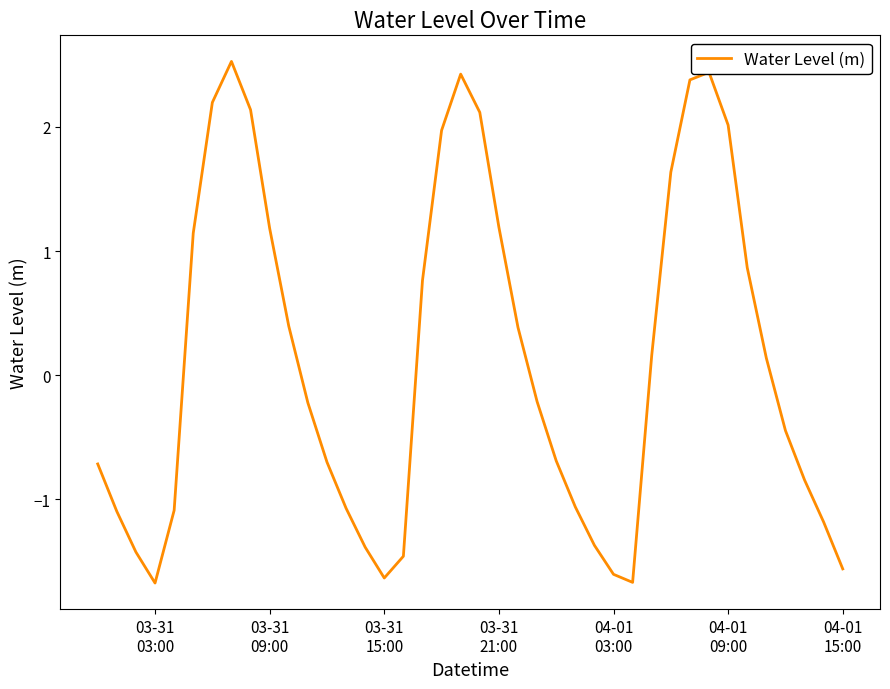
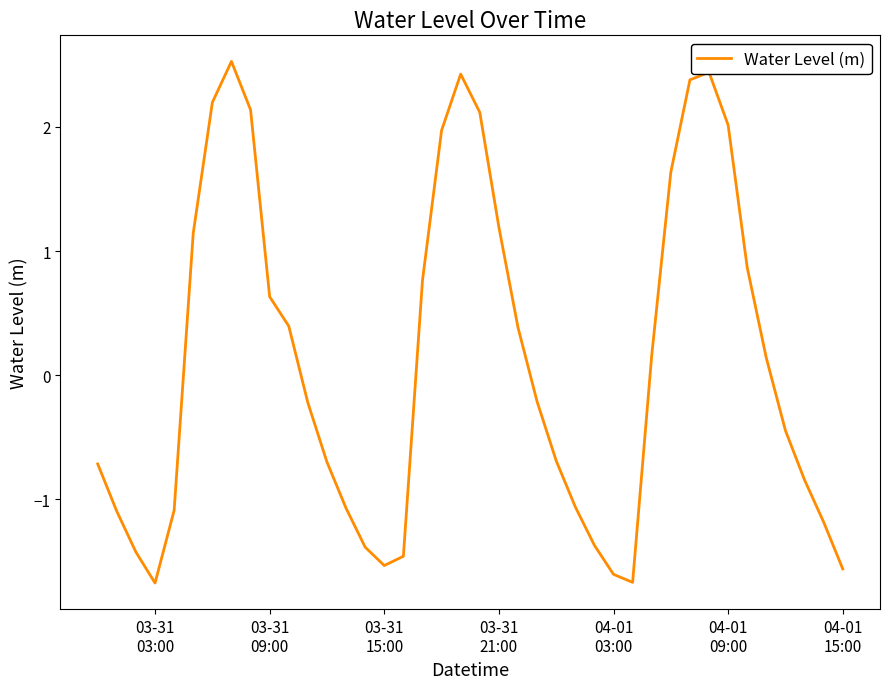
03-31 09:00: 1.18 -> 0.63
03-31 15:00: -1.64 -> -1.54
